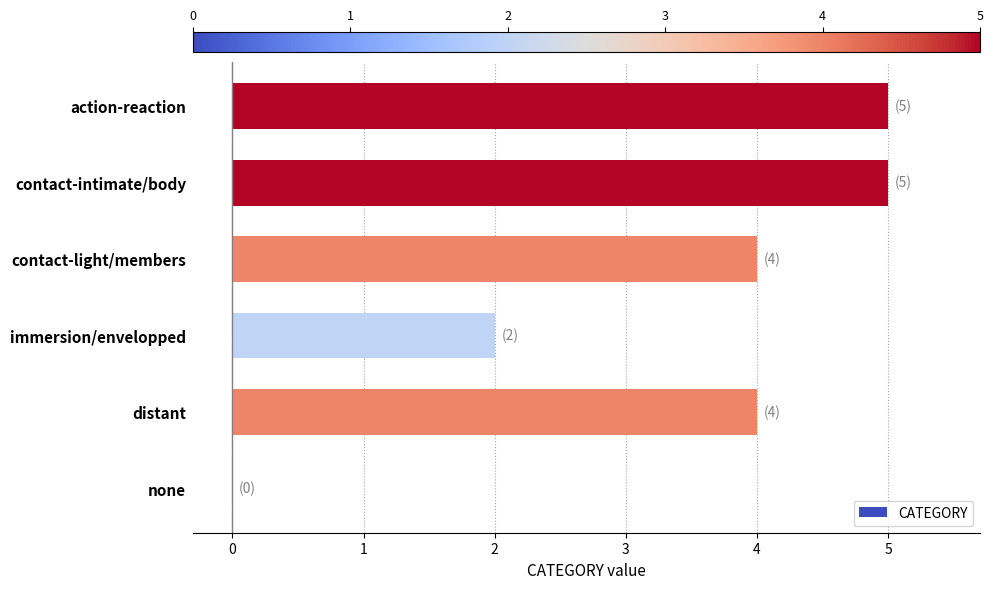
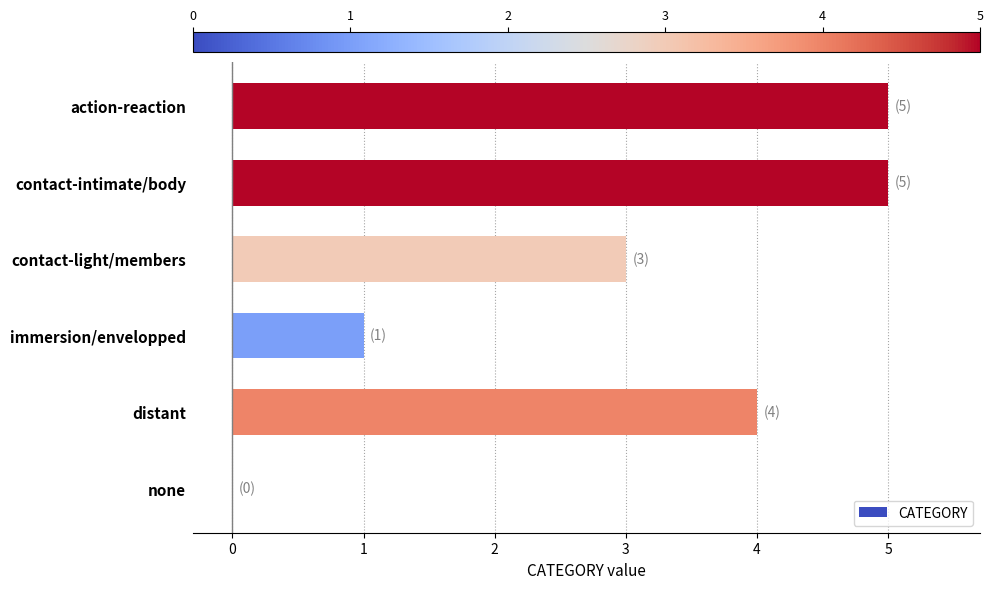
contact-light/members: (4) -> (3)
immersion/envelopped: (2) -> (1)
